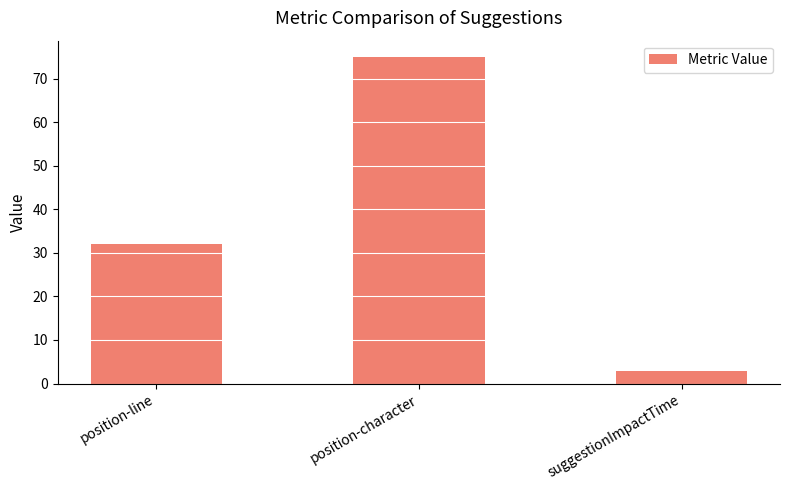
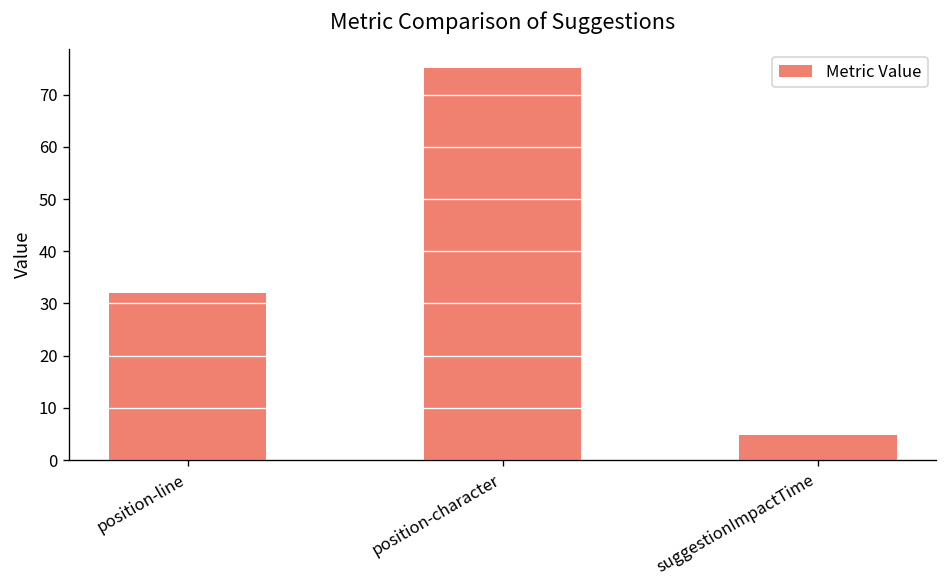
suggestionImpactTime: 3 -> 5
